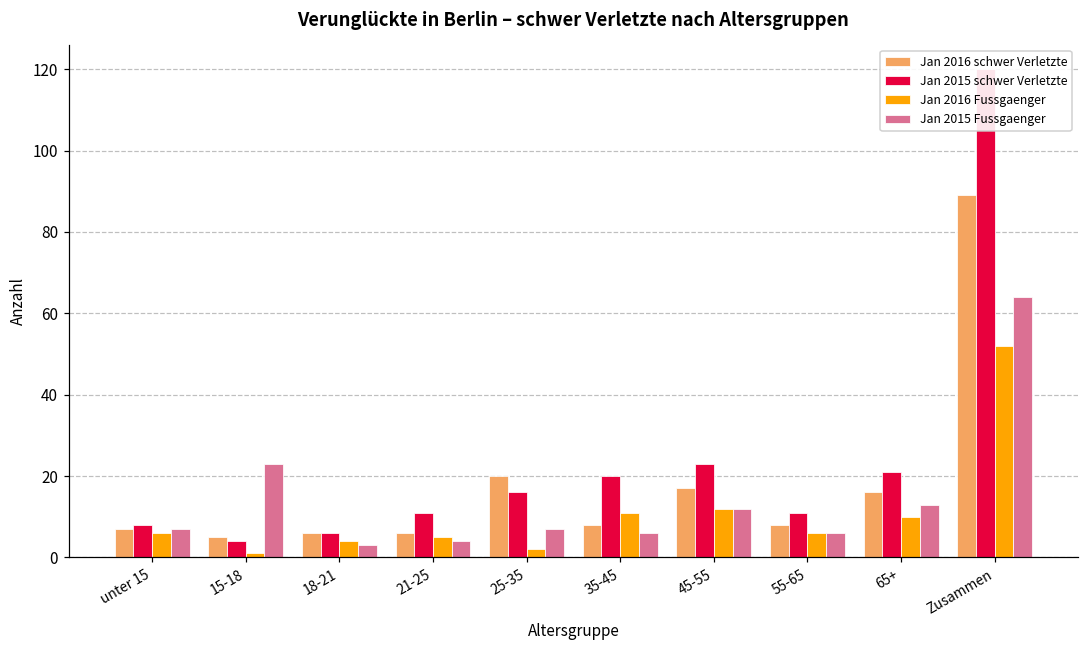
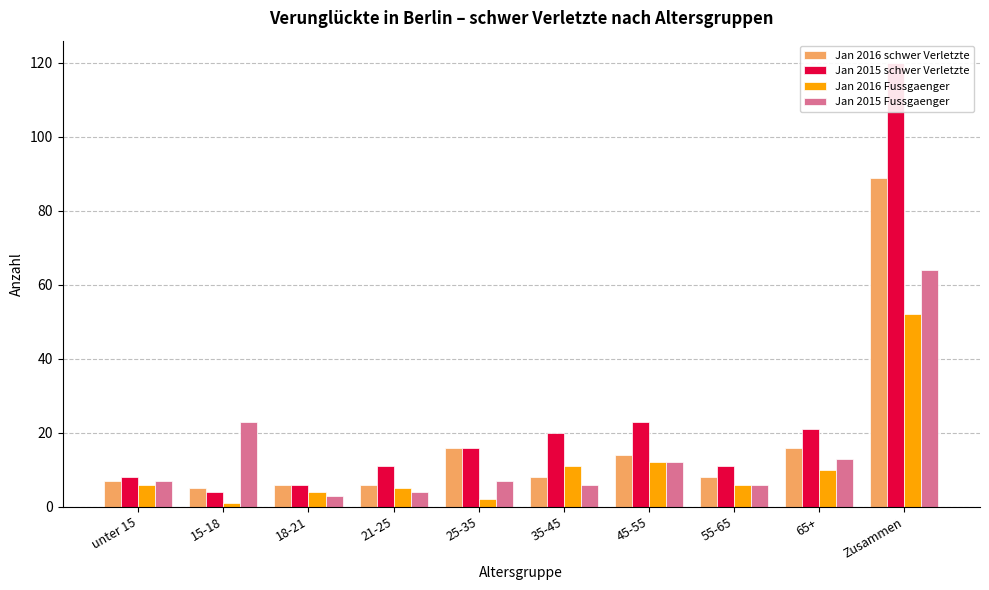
Jan 2016 schwer Verletzte, 25-35: 20 -> 16
Jan 2016 schwer Verletzte, 45-55: 17 -> 14
